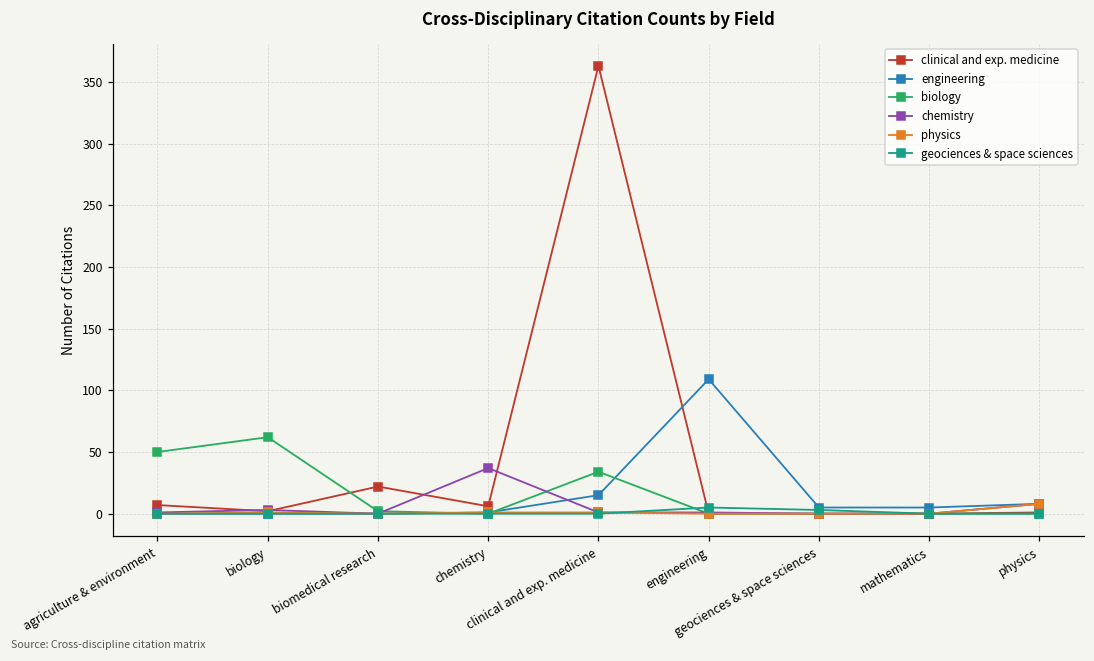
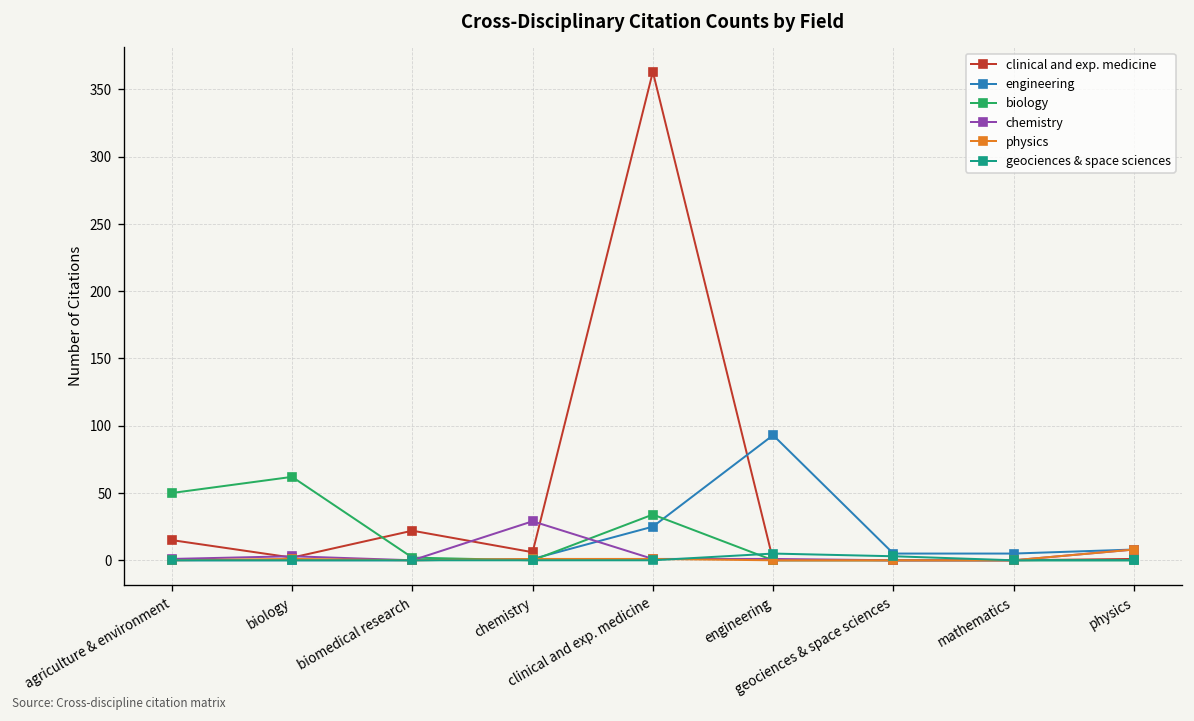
clinical and exp. medicine, agriculture & environment: 7 -> 15
chemistry, chemistry: 37 -> 29
engineering, clinical and exp. medicine: 15 -> 25
engineering, engineering: 109 -> 93
